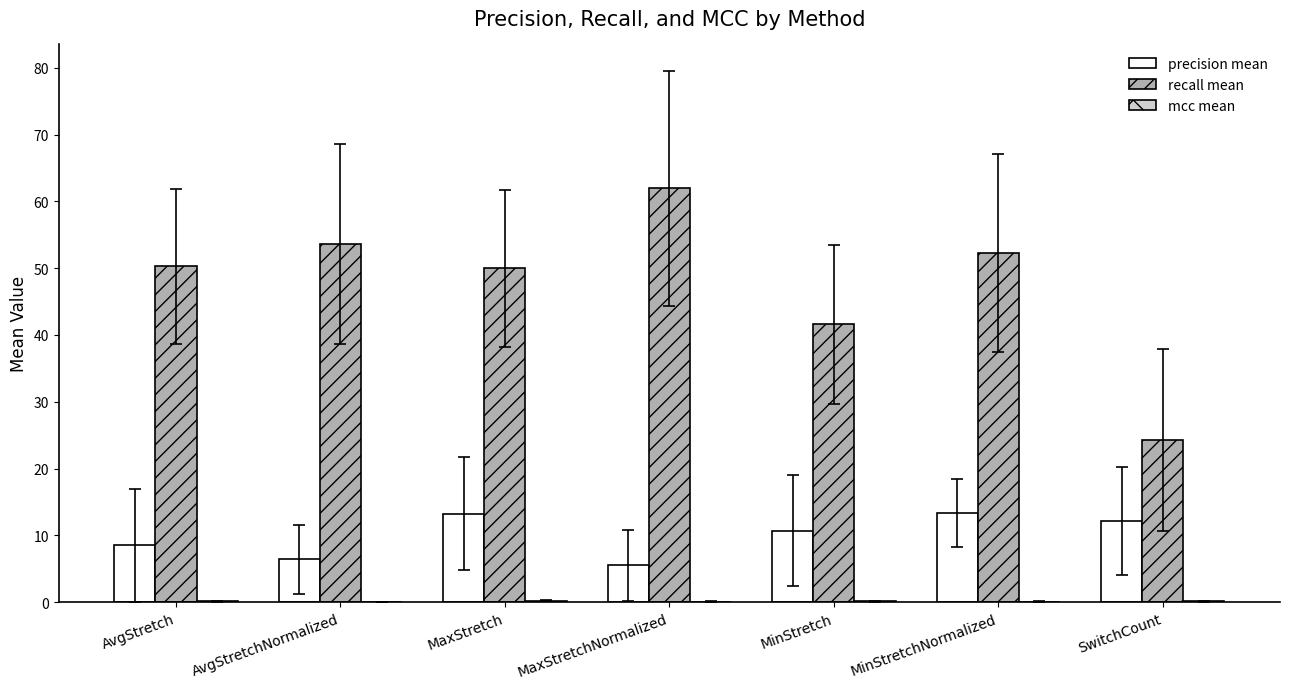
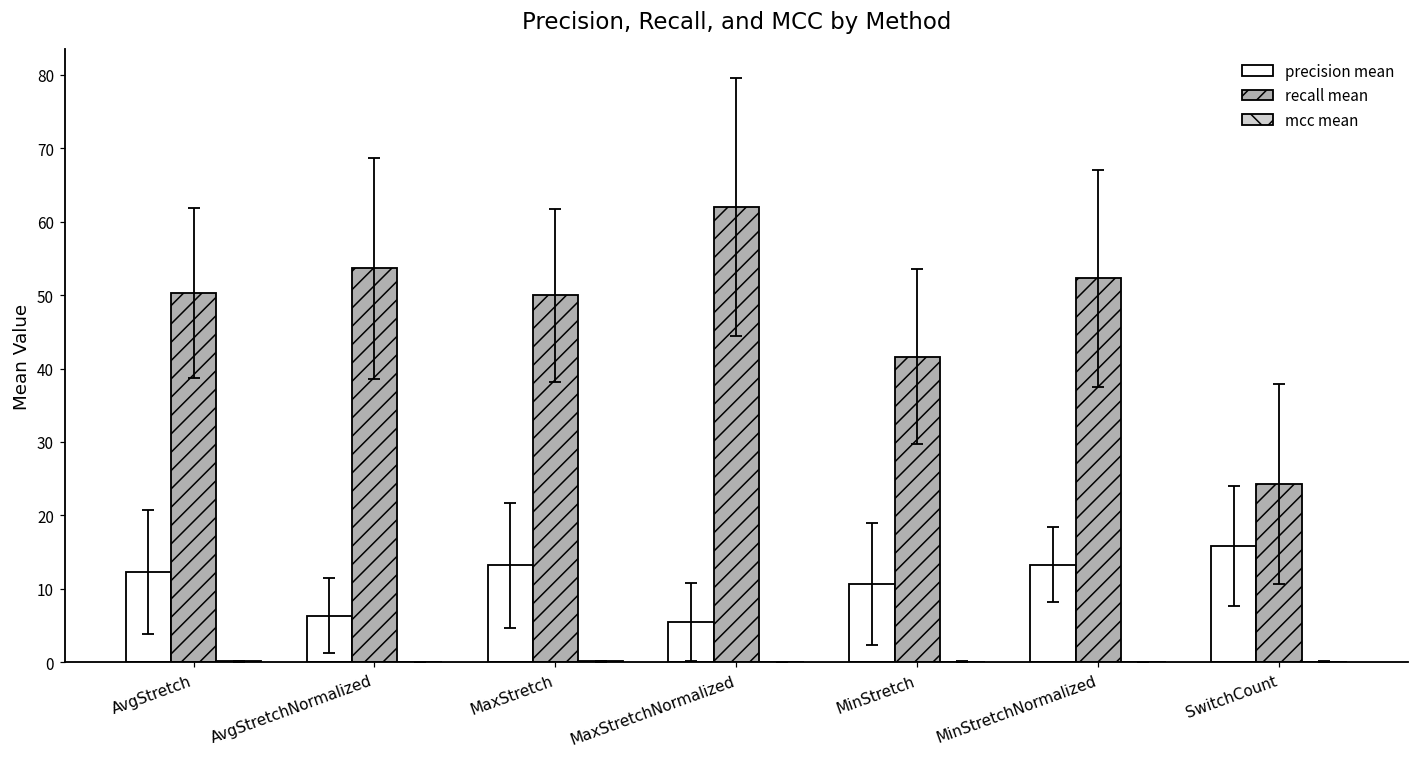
precision mean, AvgStretch: 8 -> 12
precision mean, SwitchCount: 12 -> 16
